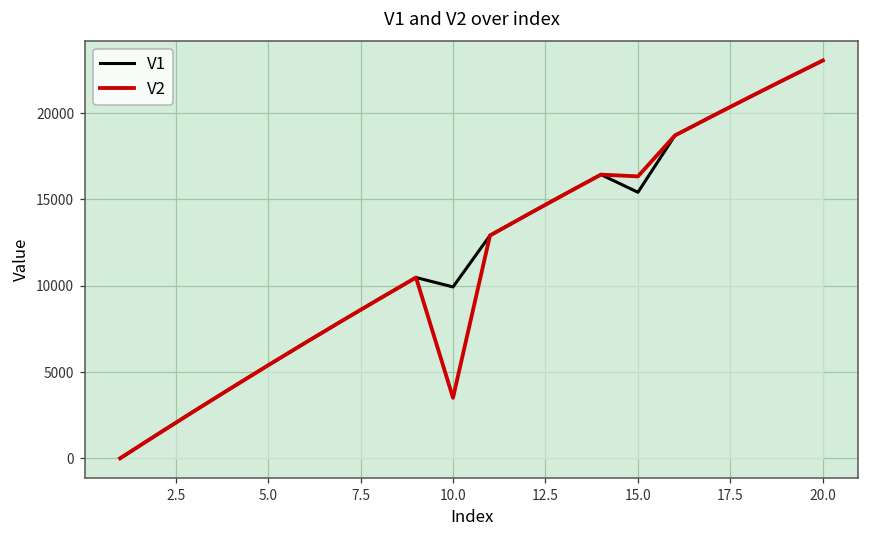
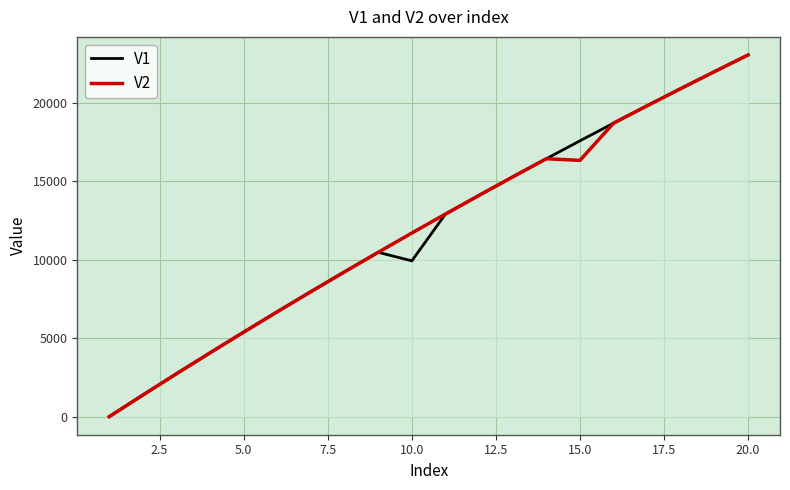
V2, 10.0: 3500 -> 11700
V1, 15.0: 15400 -> 17600
